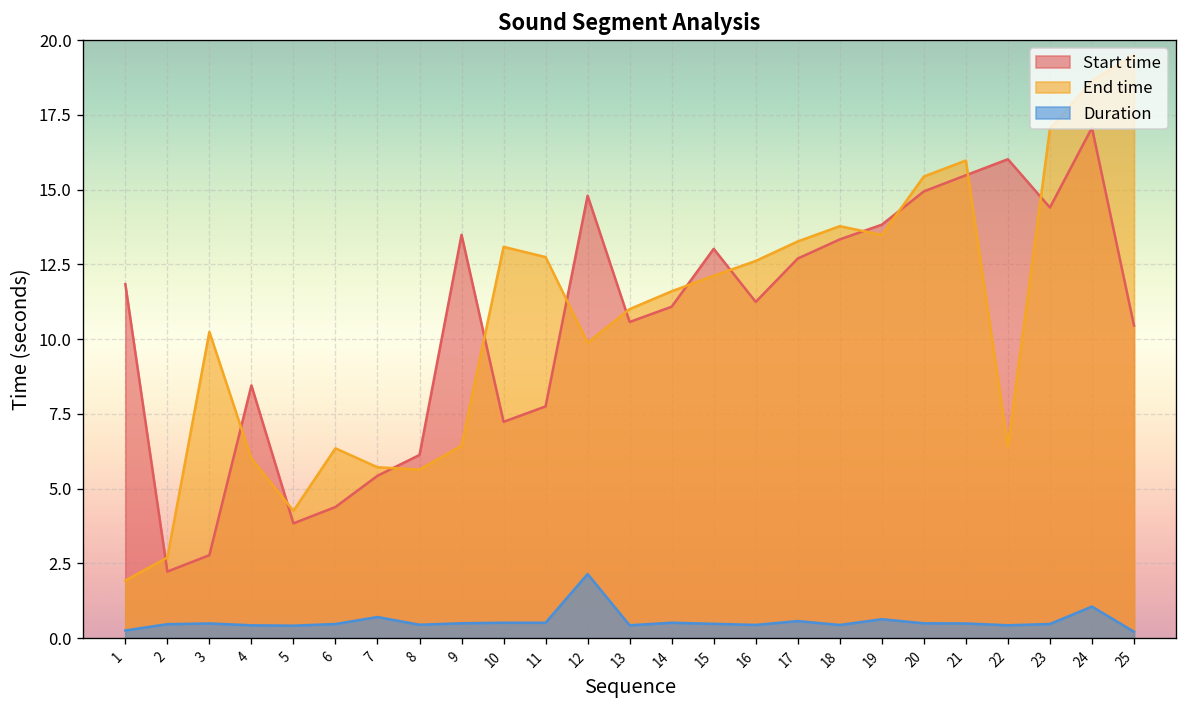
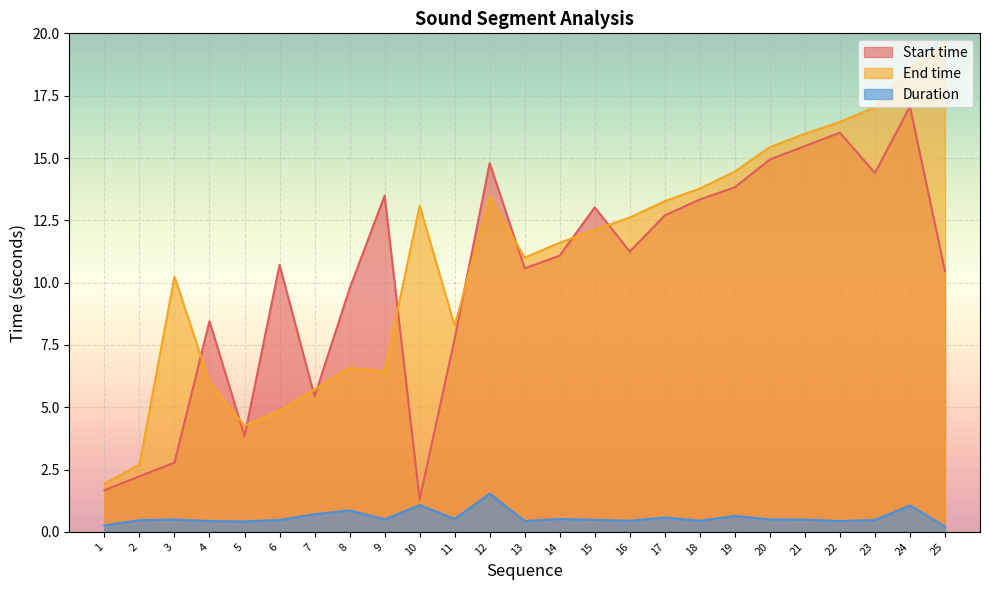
Start time, 1: 11.8 -> 1.7
Start time, 6: 4.4 -> 10.7
End time, 6: 6.3 -> 4.9
Start time, 8: 6.1 -> 9.8
End time, 8: 5.6 -> 6.6
Duration, 8: 0.4 -> 0.9
Start time, 10: 7.2 -> 1.3
Duration, 10: 0.5 -> 1.1
End time, 11: 12.7 -> 8.3
End time, 12: 9.9 -> 13.4
Duration, 12: 2.1 -> 1.5
End time, 19: 13.5 -> 14.5
End time, 22: 6.4 -> 16.4
